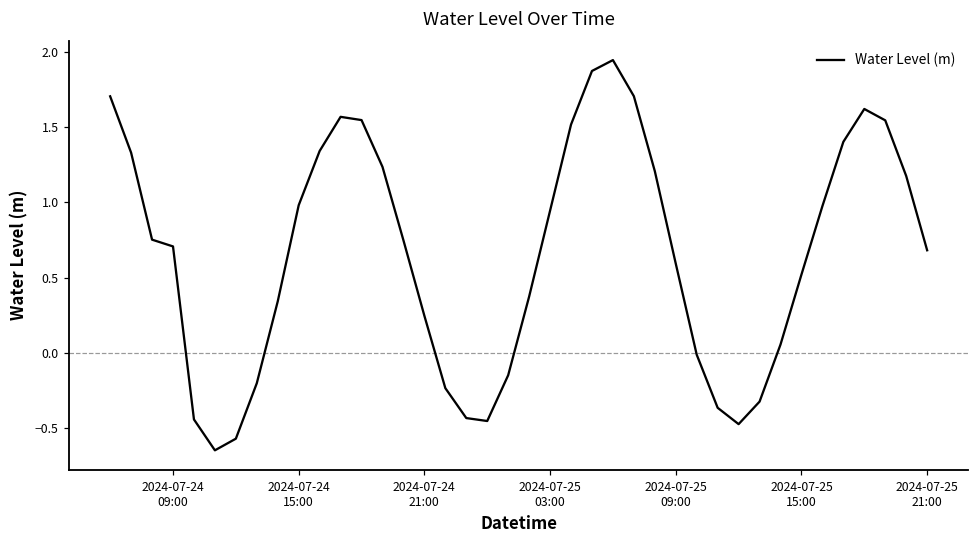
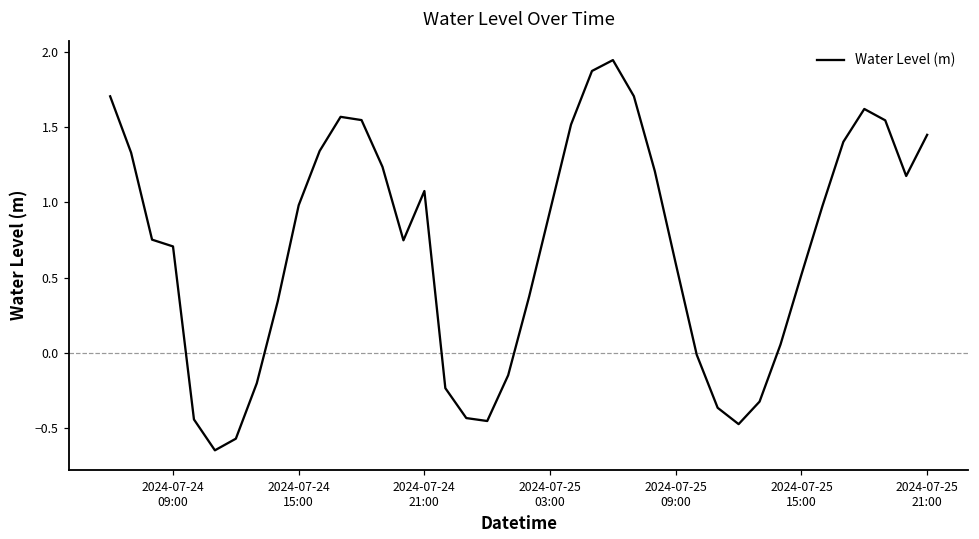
2024-07-24 21:00: 0.24 -> 1.08
2024-07-25 21:00: 0.68 -> 1.45
